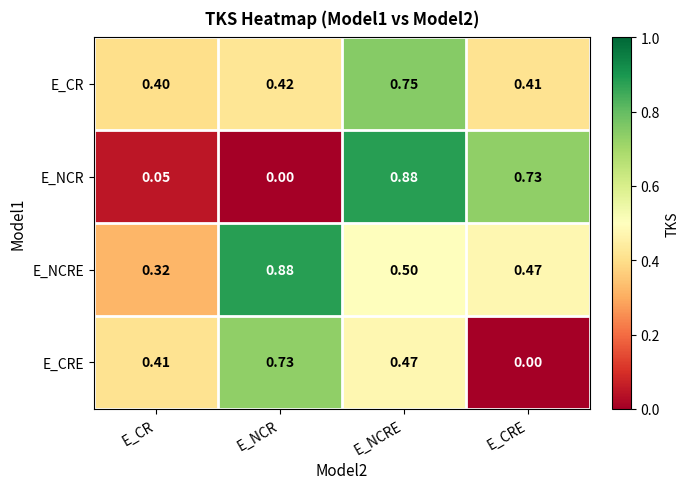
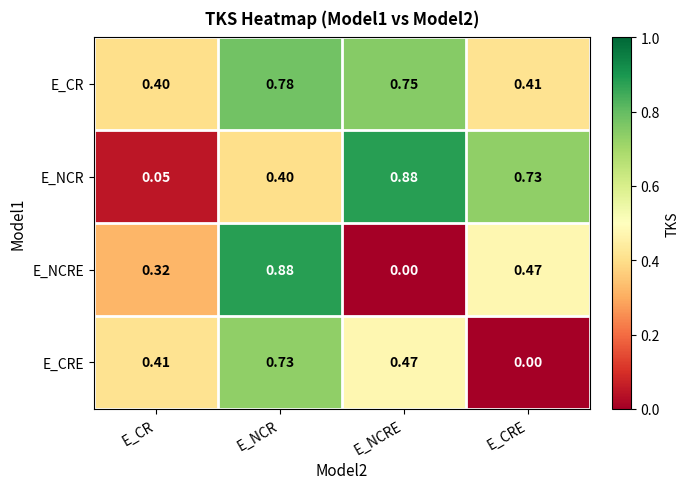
E_CR, E_NCR: 0.42 -> 0.78
E_NCR, E_NCR: 0.00 -> 0.40
E_NCRE, E_NCRE: 0.50 -> 0.00
